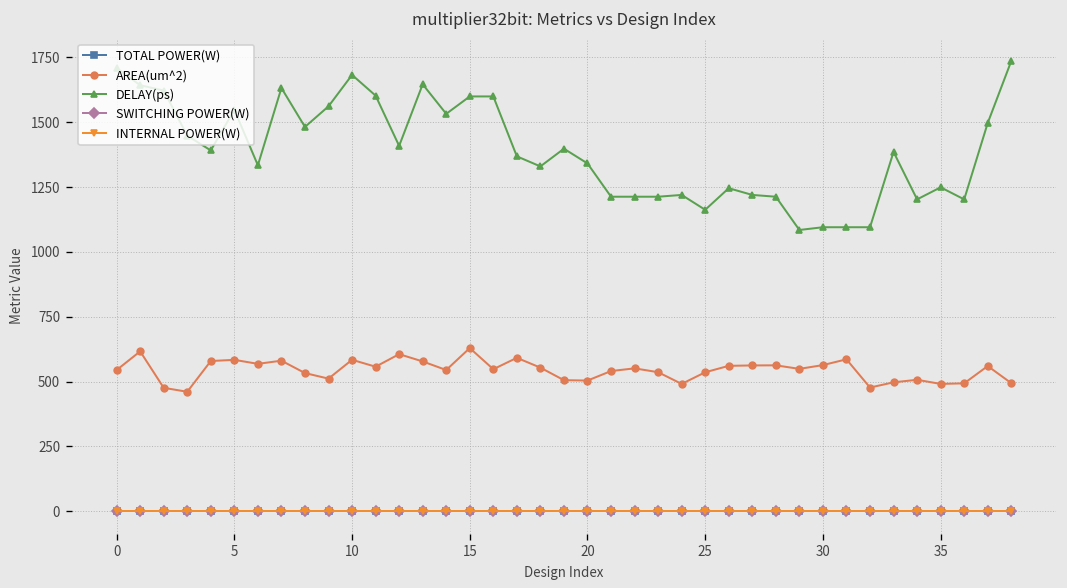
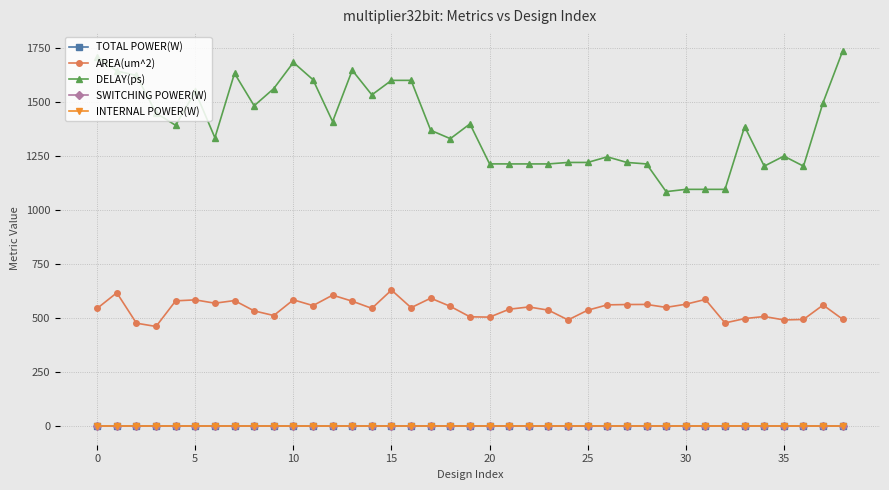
DELAY(ps), 20: 1340 -> 1210
DELAY(ps), 25: 1160 -> 1220
